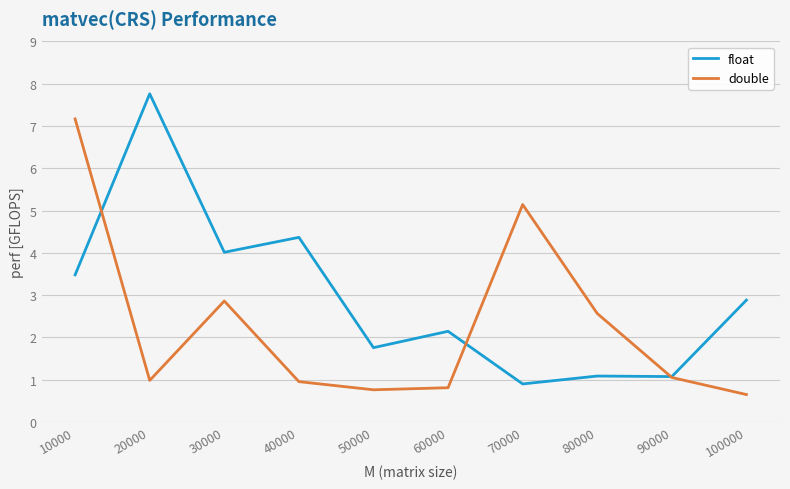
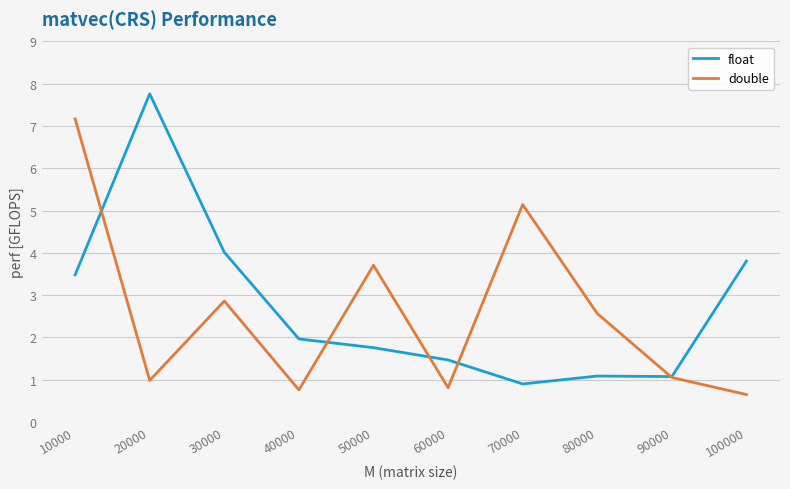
float, 40000: 4.4 -> 2.0
double, 40000: 0.9 -> 0.8
double, 50000: 0.8 -> 3.7
float, 60000: 2.1 -> 1.5
float, 100000: 2.9 -> 3.8
